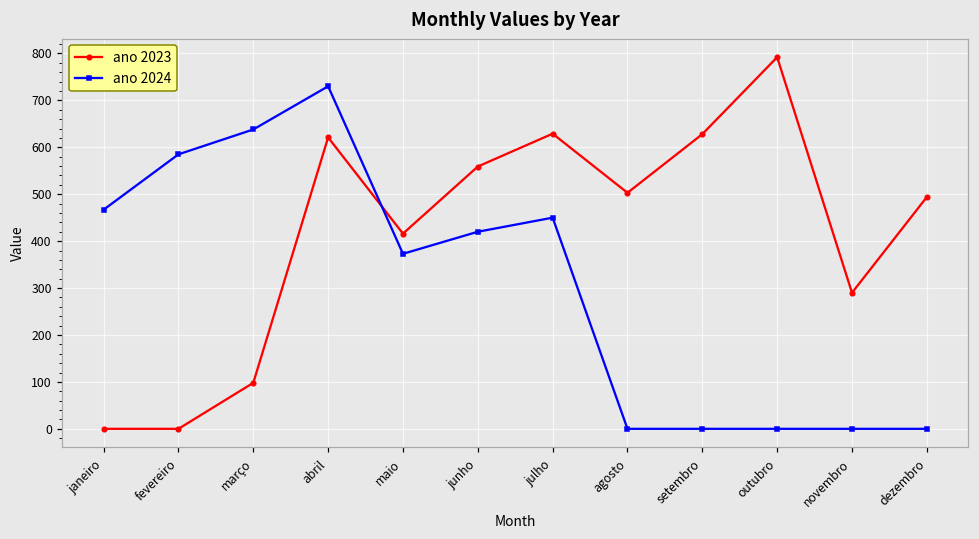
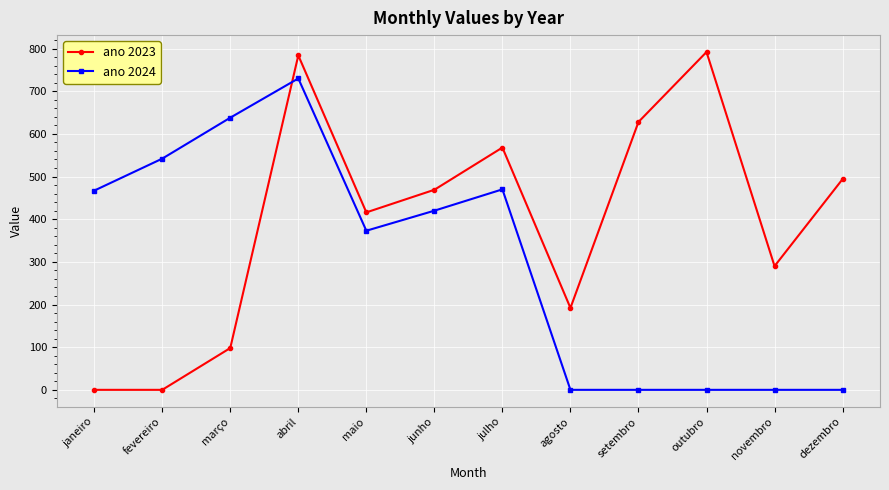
ano 2024, fevereiro: 590 -> 540
ano 2023, abril: 620 -> 780
ano 2023, junho: 560 -> 470
ano 2023, julho: 630 -> 570
ano 2024, julho: 450 -> 470
ano 2023, agosto: 500 -> 190
